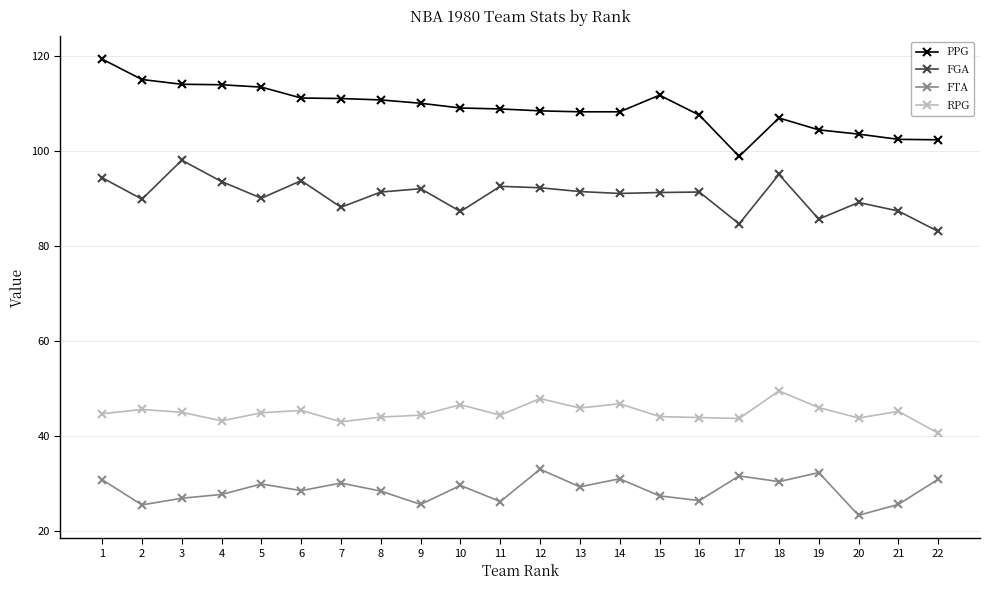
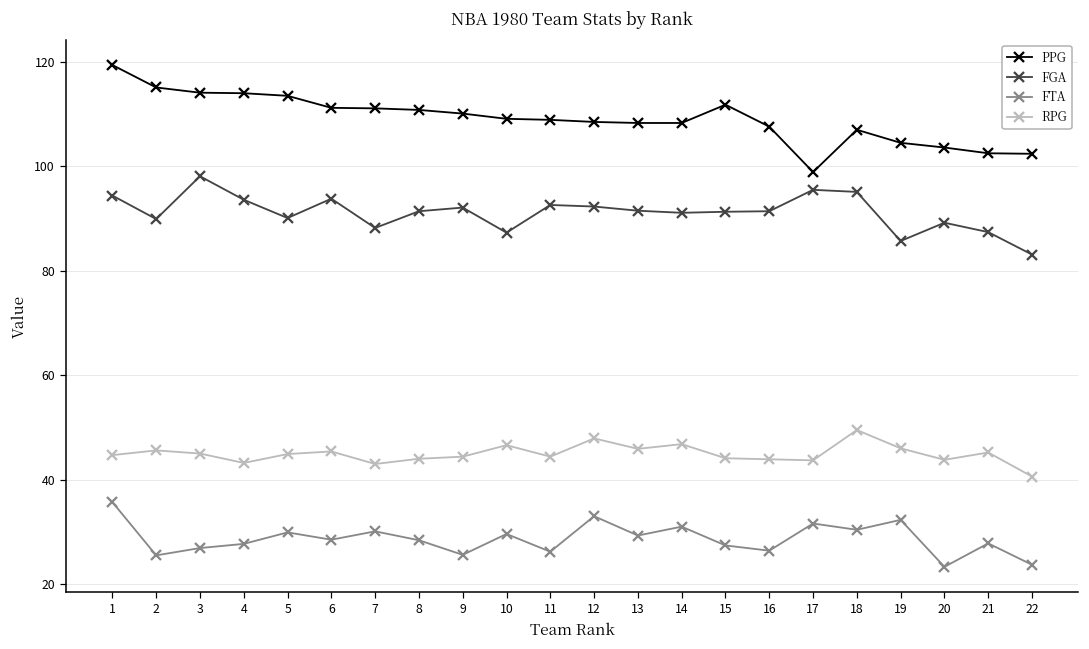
FTA, 1: 31 -> 36
FGA, 17: 85 -> 96
FTA, 21: 26 -> 28
FTA, 22: 31 -> 24
